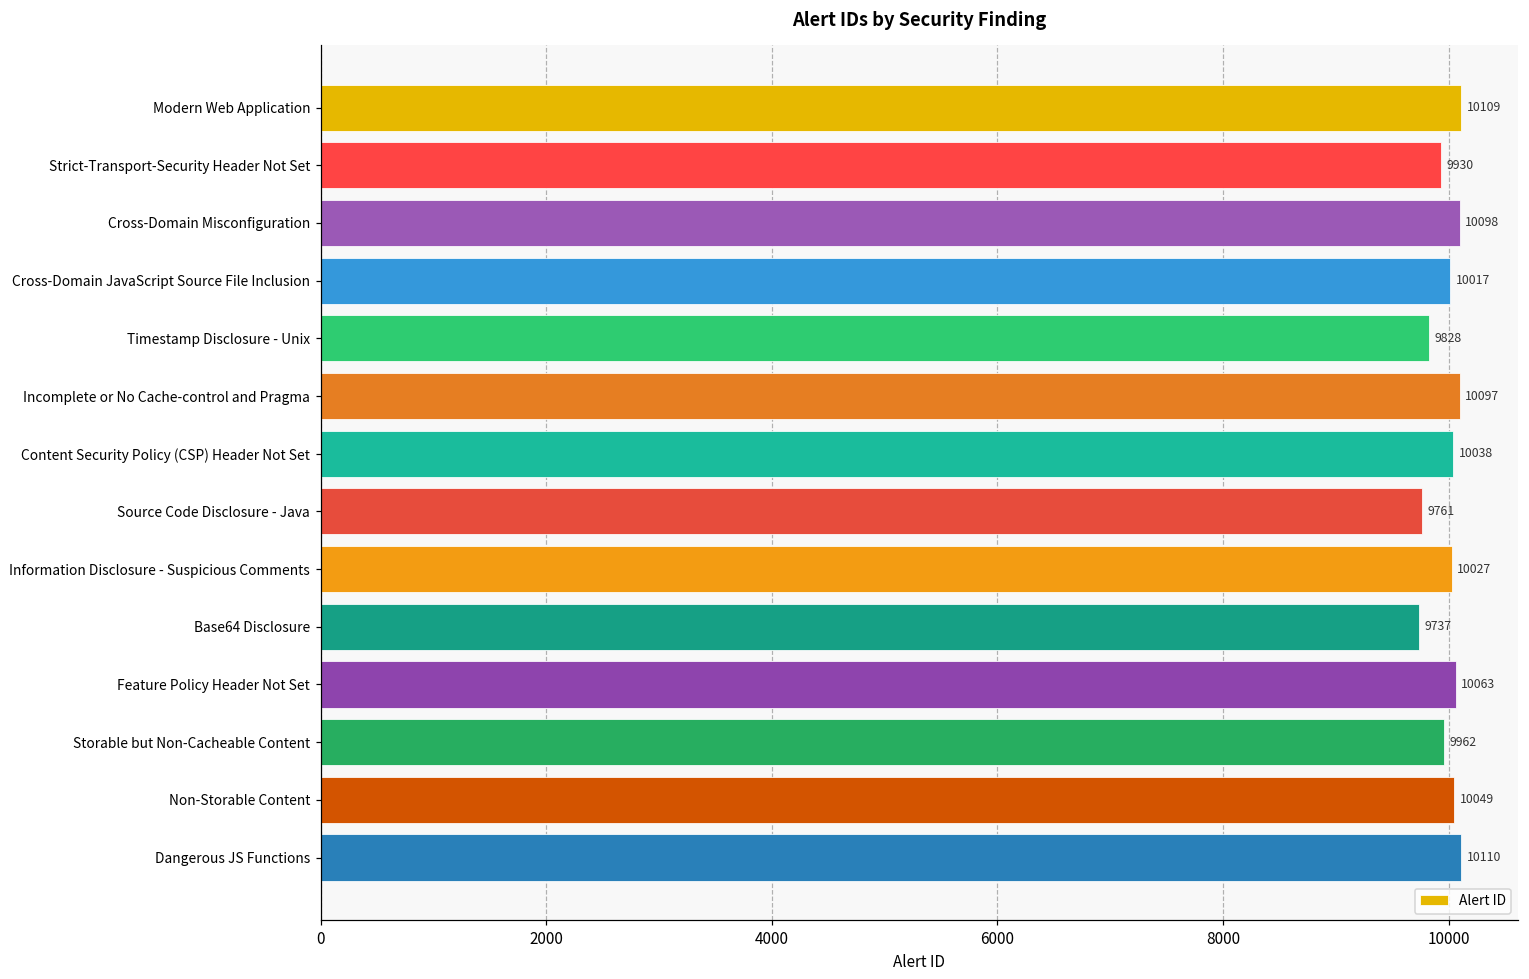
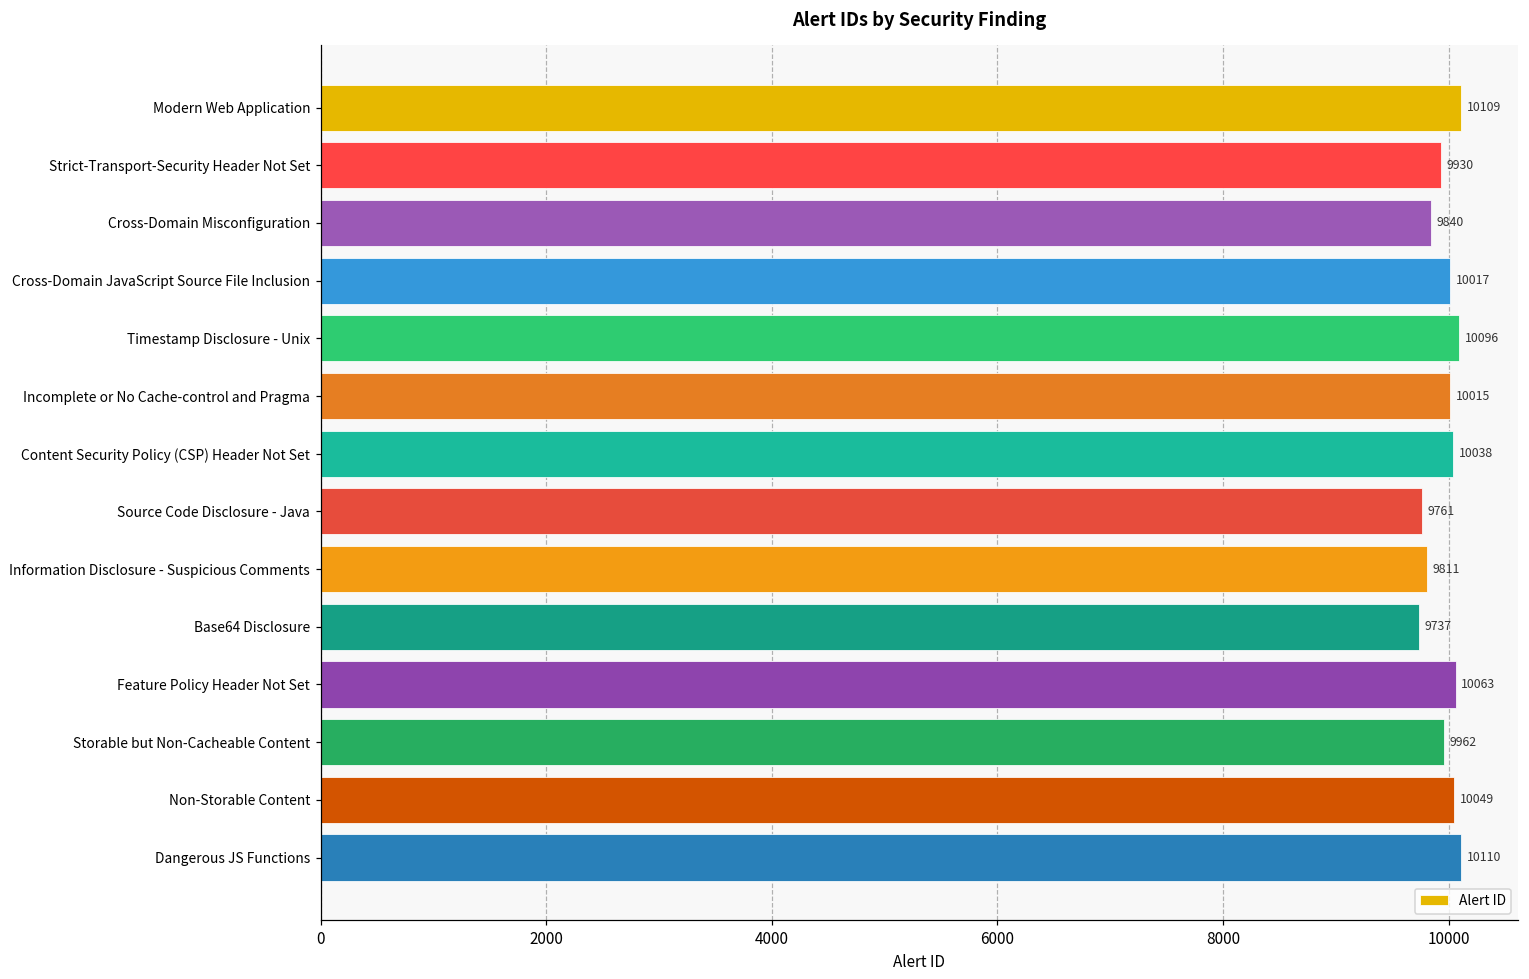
Cross-Domain Misconfiguration: 10098 -> 9840
Timestamp Disclosure - Unix: 9828 -> 10096
Incomplete or No Cache-control and Pragma: 10097 -> 10015
Information Disclosure - Suspicious Comments: 10027 -> 9811
